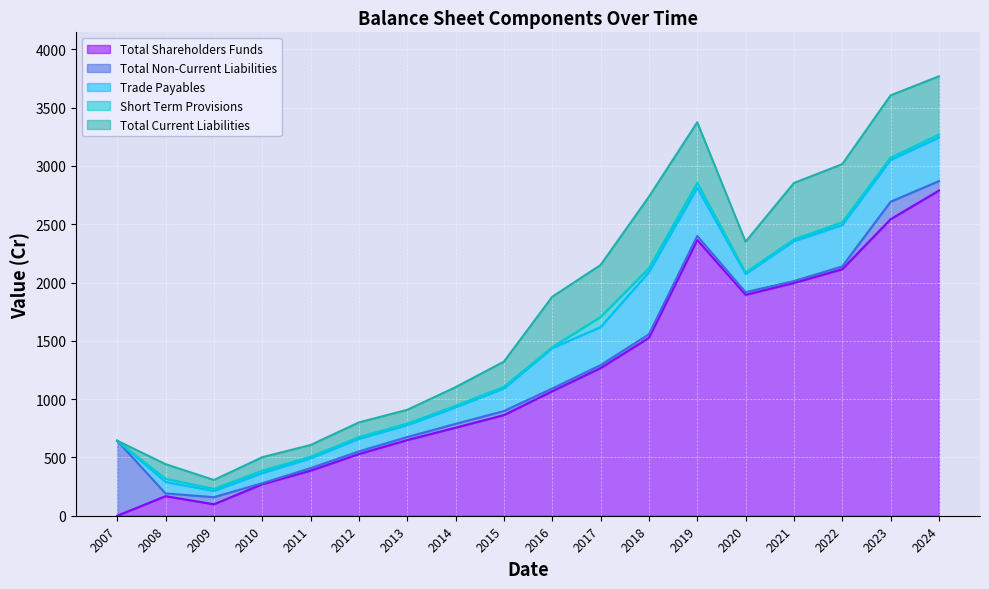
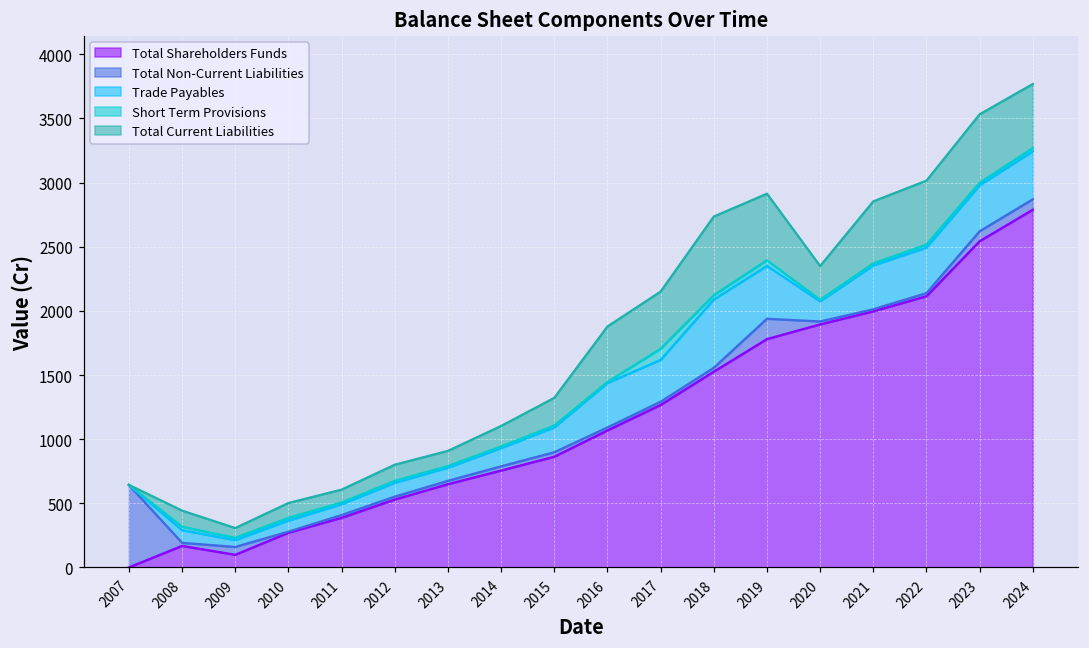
Total Shareholders Funds, 2019: 2360 -> 1780
Total Non-Current Liabilities, 2019: 40 -> 160
Total Non-Current Liabilities, 2023: 150 -> 80
